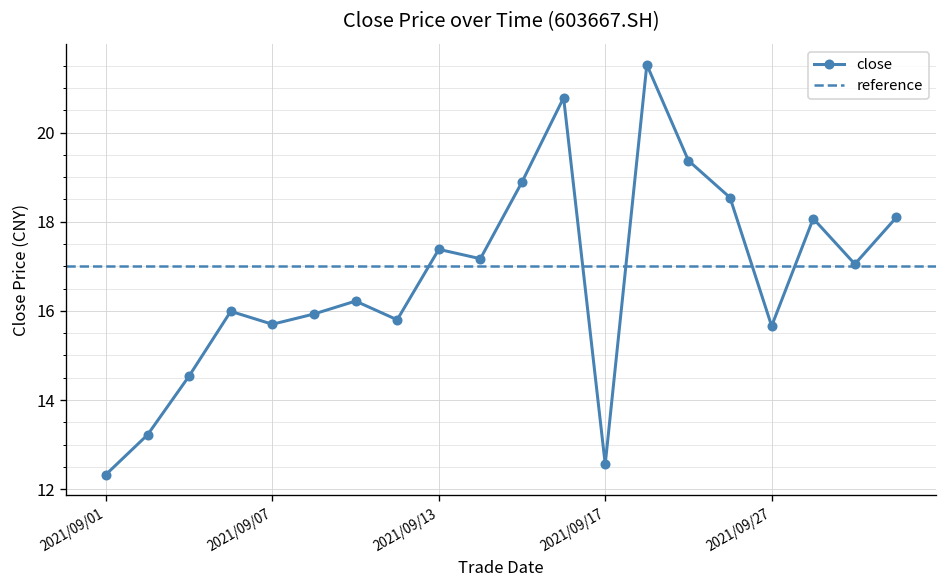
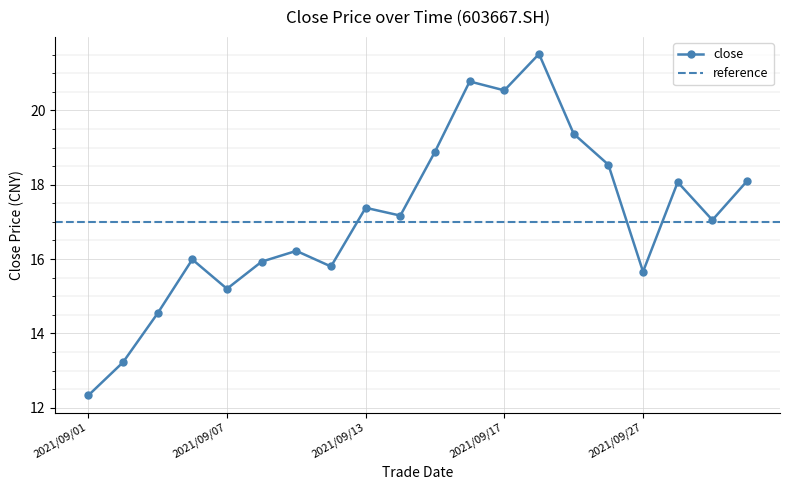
2021/09/07: 15.7 -> 15.2
2021/09/17: 12.6 -> 20.5
